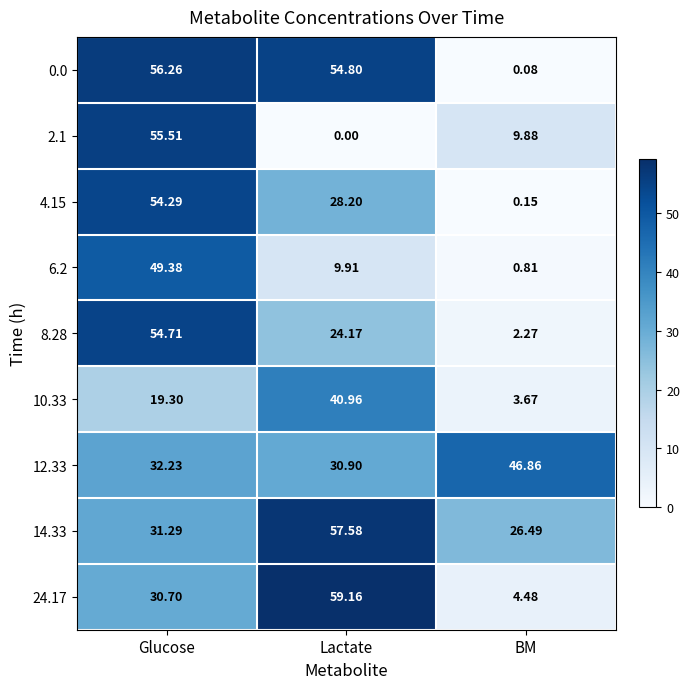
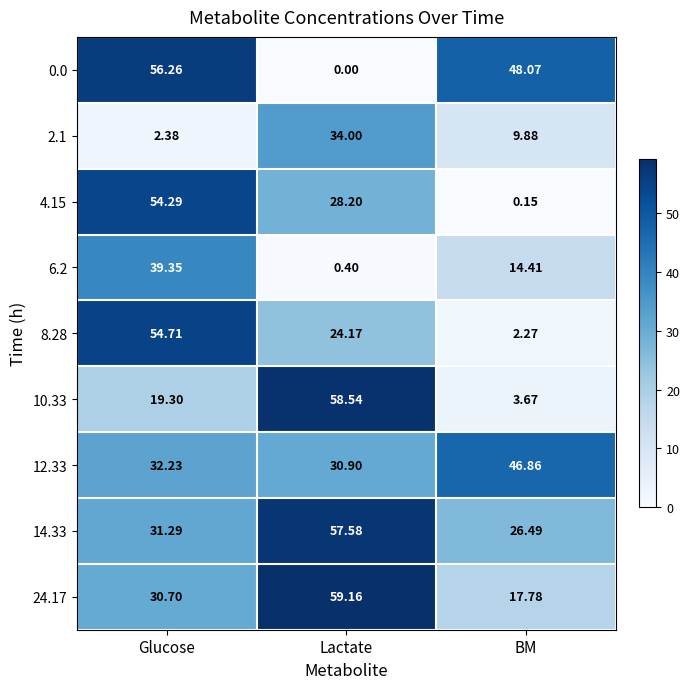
0.0, Lactate: 54.80 -> 0.00
0.0, BM: 0.08 -> 48.07
2.1, Glucose: 55.51 -> 2.38
2.1, Lactate: 0.00 -> 34.00
6.2, Glucose: 49.38 -> 39.35
6.2, Lactate: 9.91 -> 0.40
6.2, BM: 0.81 -> 14.41
10.33, Lactate: 40.96 -> 58.54
24.17, BM: 4.48 -> 17.78
